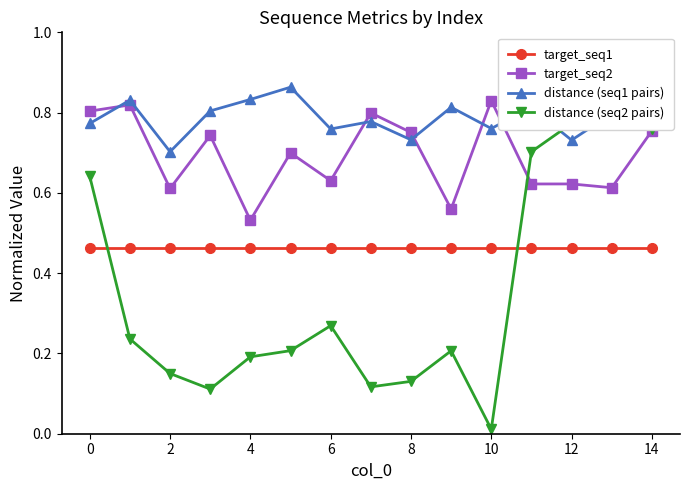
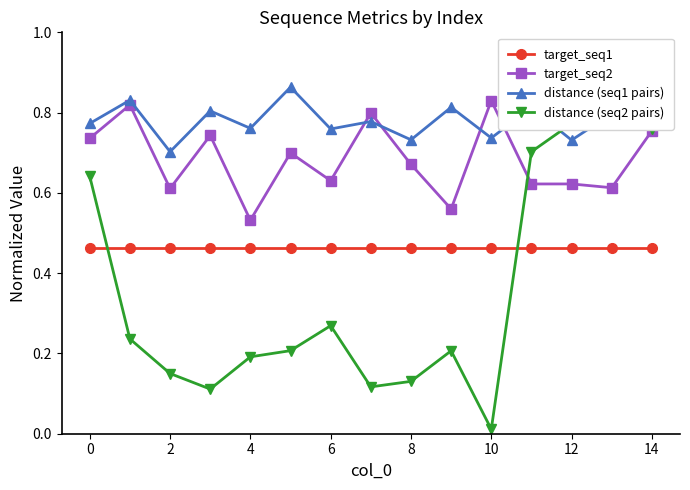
target_seq2, 0: 0.80 -> 0.74
distance (seq1 pairs), 4: 0.83 -> 0.76
target_seq2, 8: 0.75 -> 0.67
distance (seq1 pairs), 10: 0.76 -> 0.74
